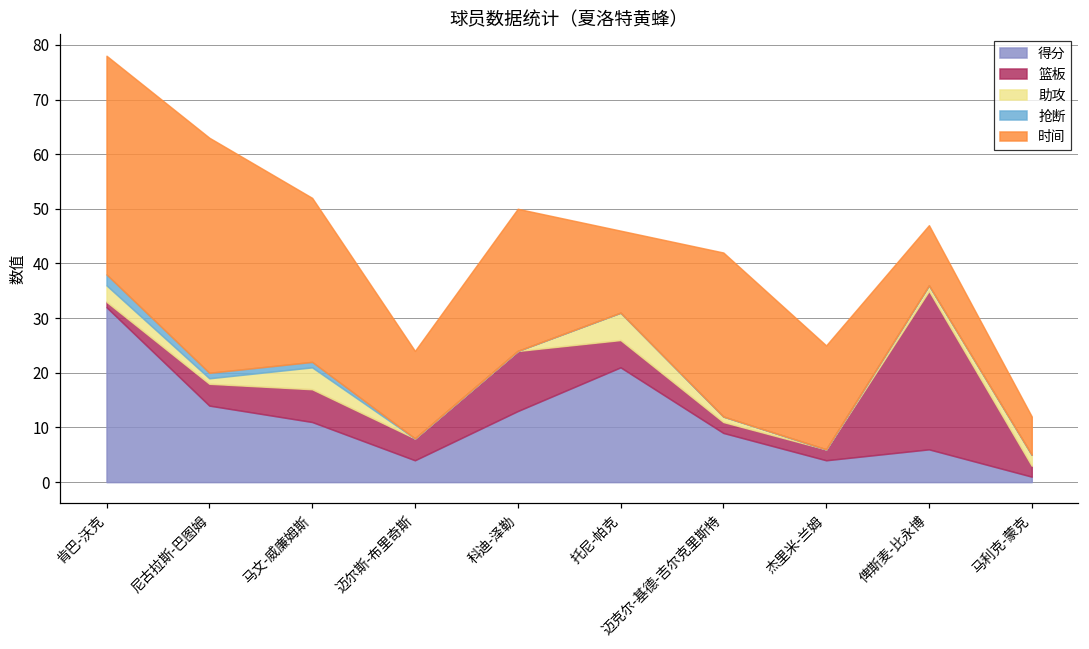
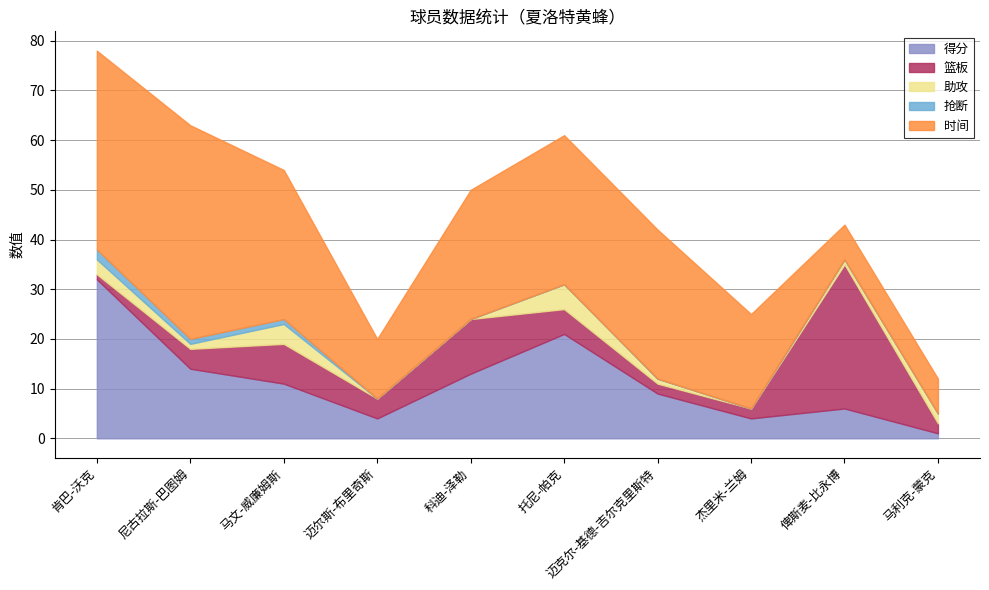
篮板, 马文-威廉姆斯: 6 -> 8
时间, 迈尔斯-布里奇斯: 16 -> 12
时间, 托尼-帕克: 15 -> 30
时间, 俾斯麦-比永博: 11 -> 7
